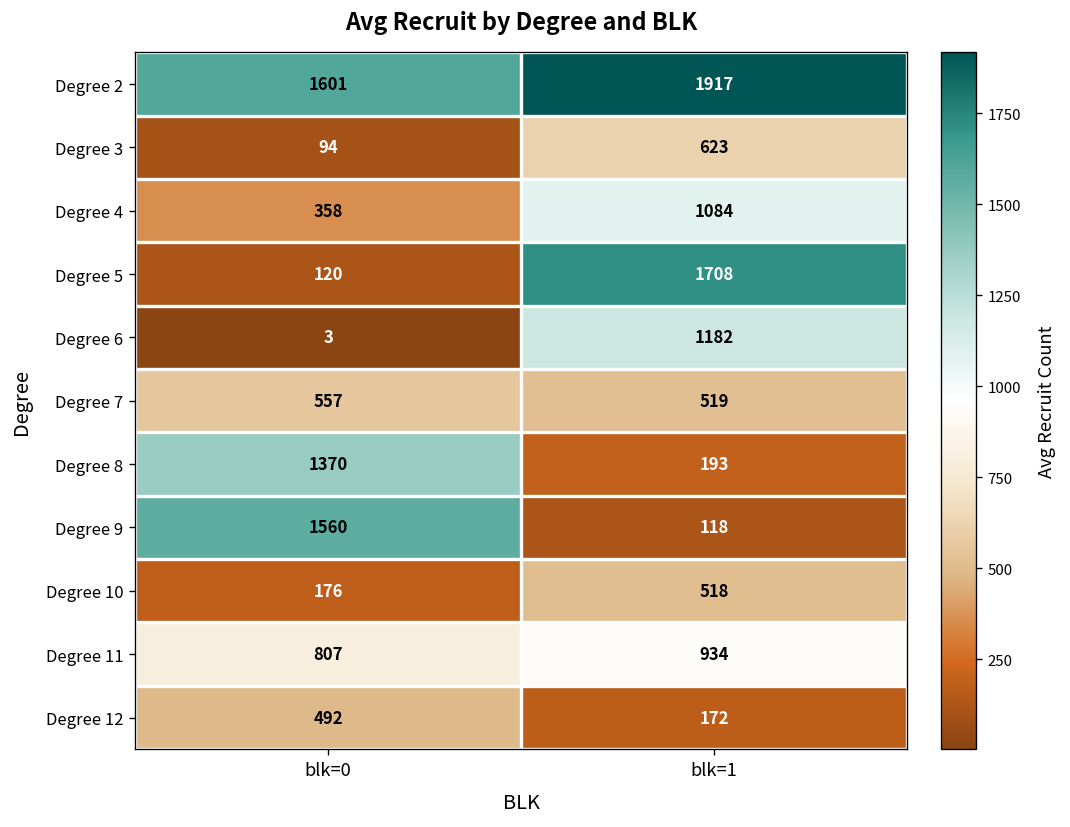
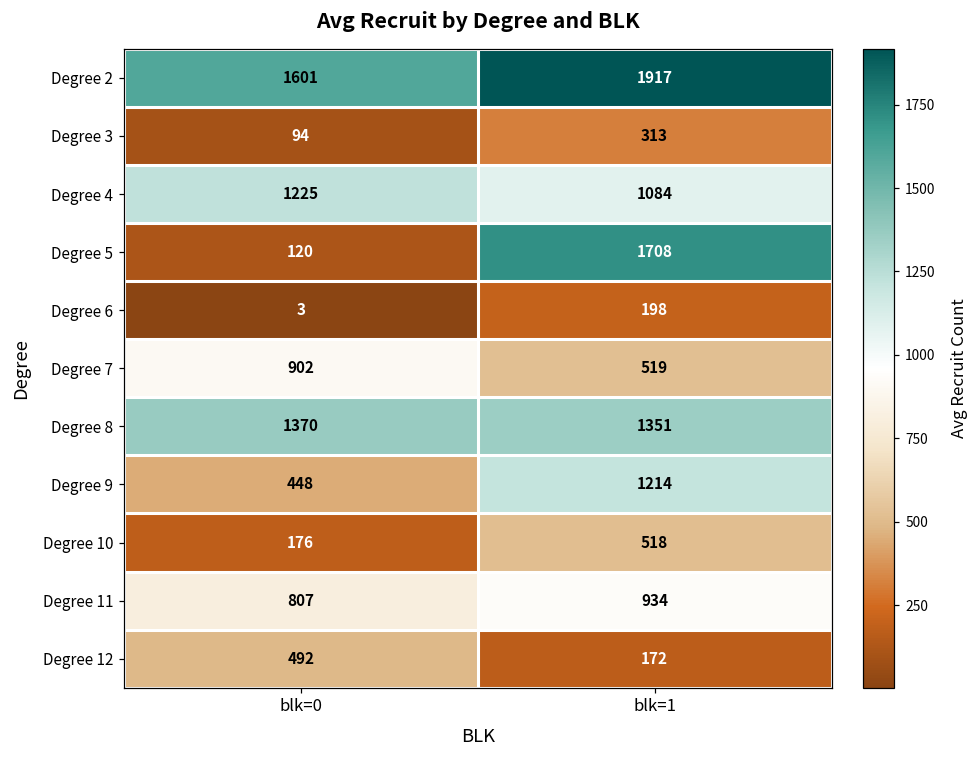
Degree 3, blk=1: 623 -> 313
Degree 4, blk=0: 358 -> 1225
Degree 6, blk=1: 1182 -> 198
Degree 7, blk=0: 557 -> 902
Degree 8, blk=1: 193 -> 1351
Degree 9, blk=0: 1560 -> 448
Degree 9, blk=1: 118 -> 1214
